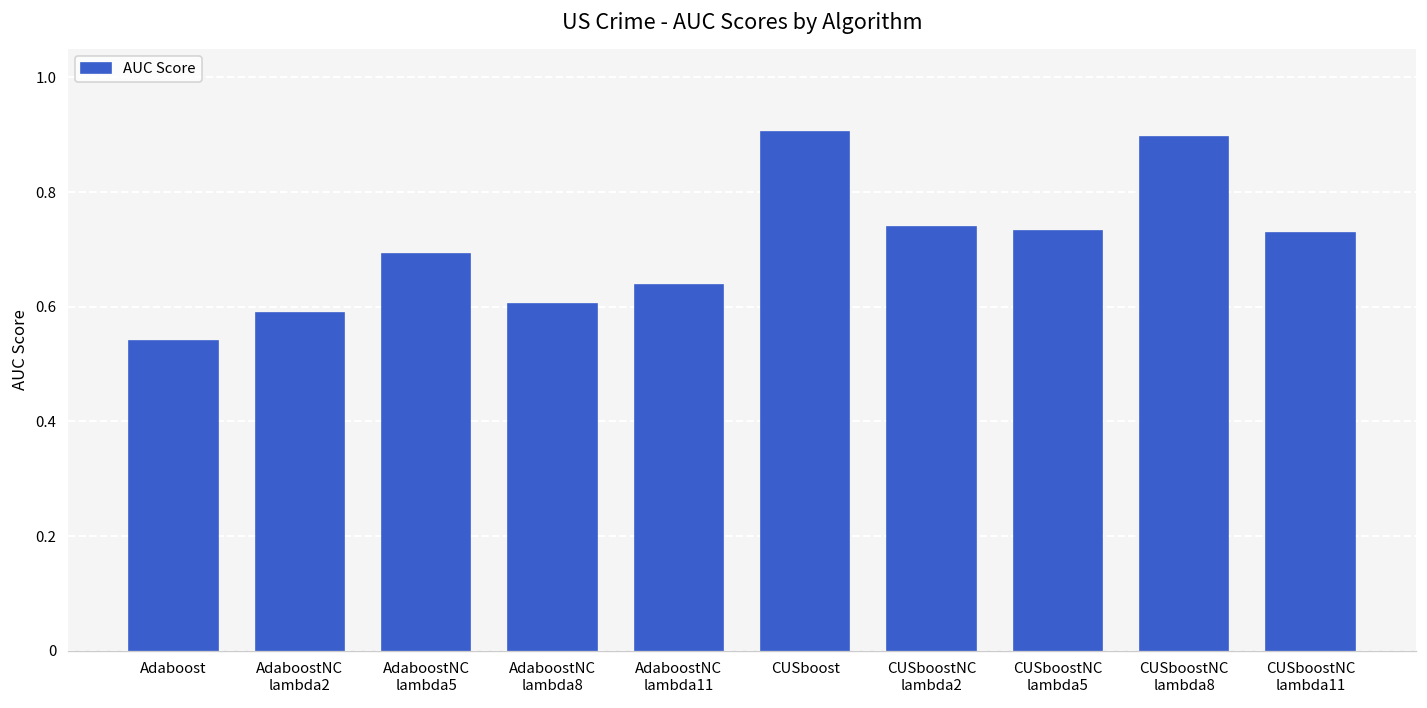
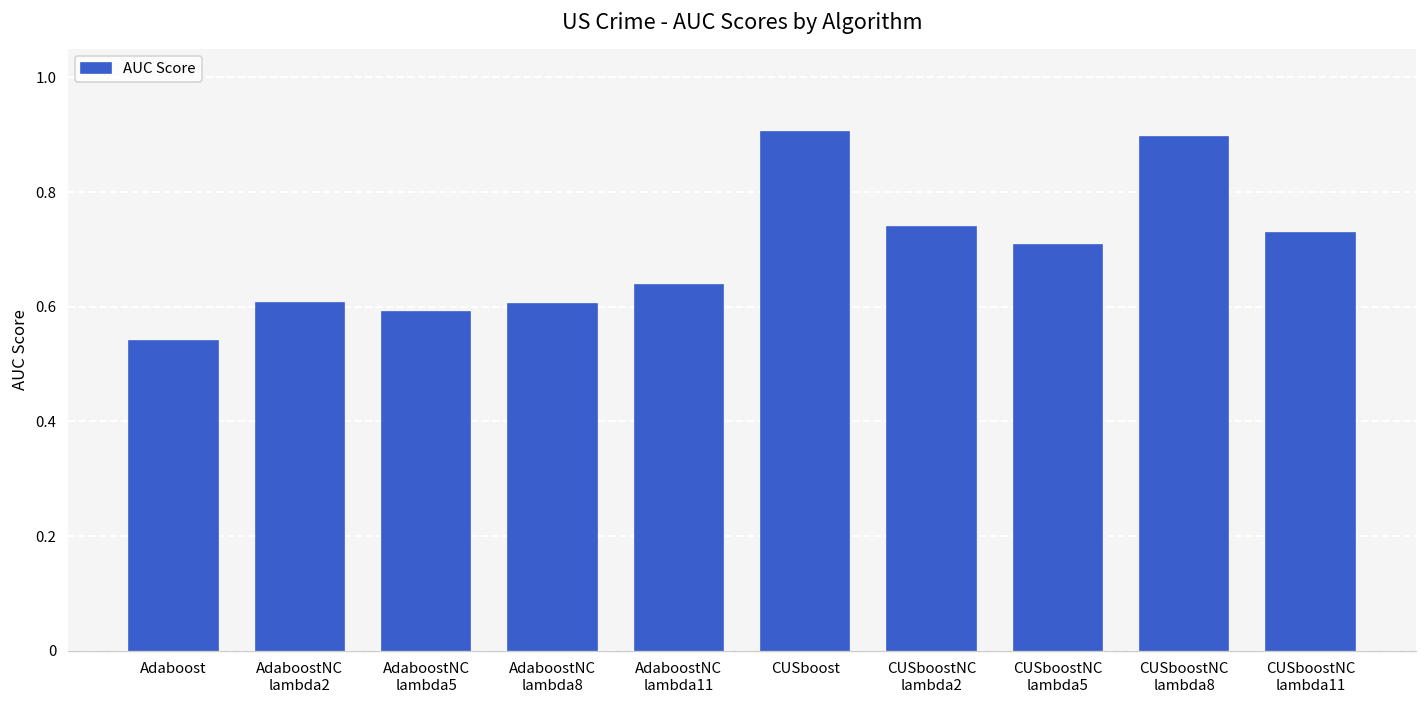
AdaboostNC lambda2: 0.59 -> 0.61
AdaboostNC lambda5: 0.69 -> 0.59
CUSboostNC lambda5: 0.73 -> 0.71
